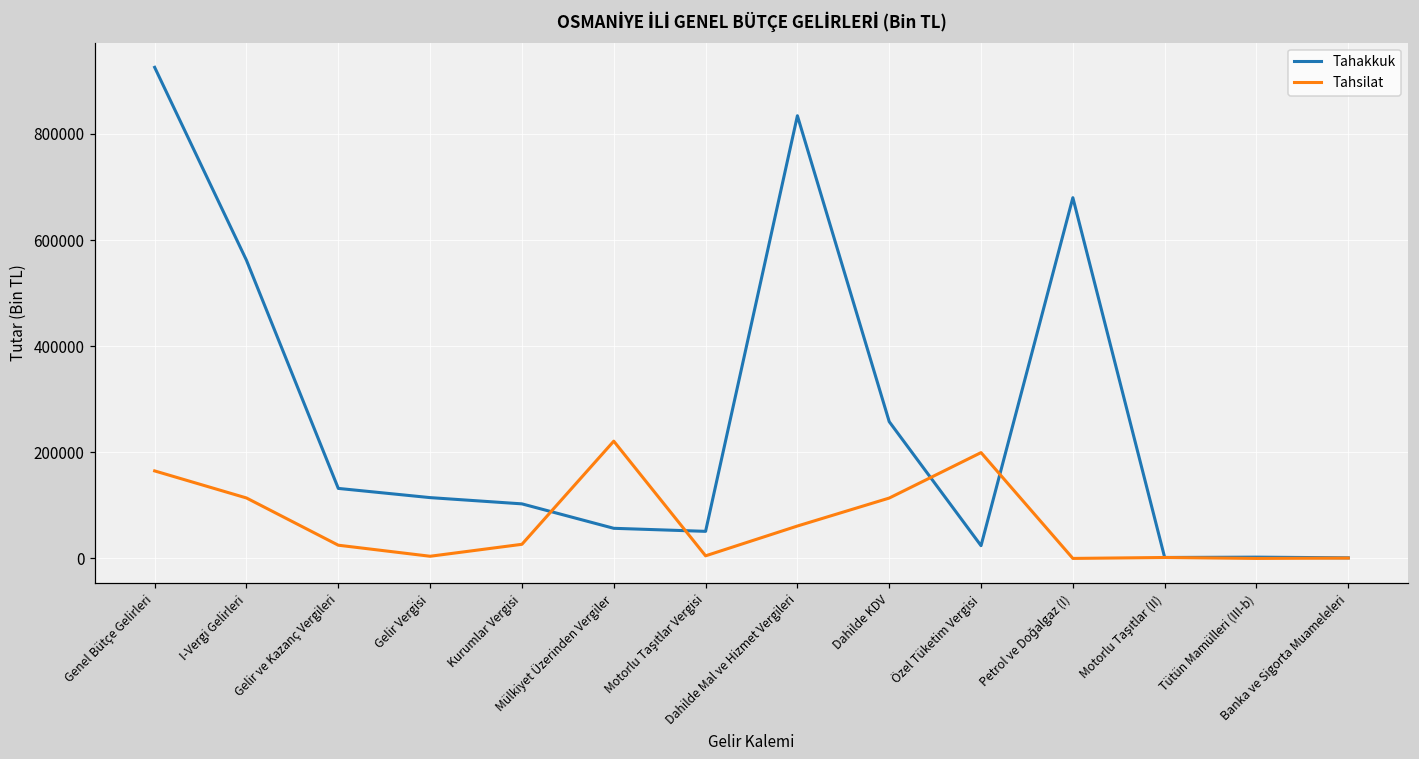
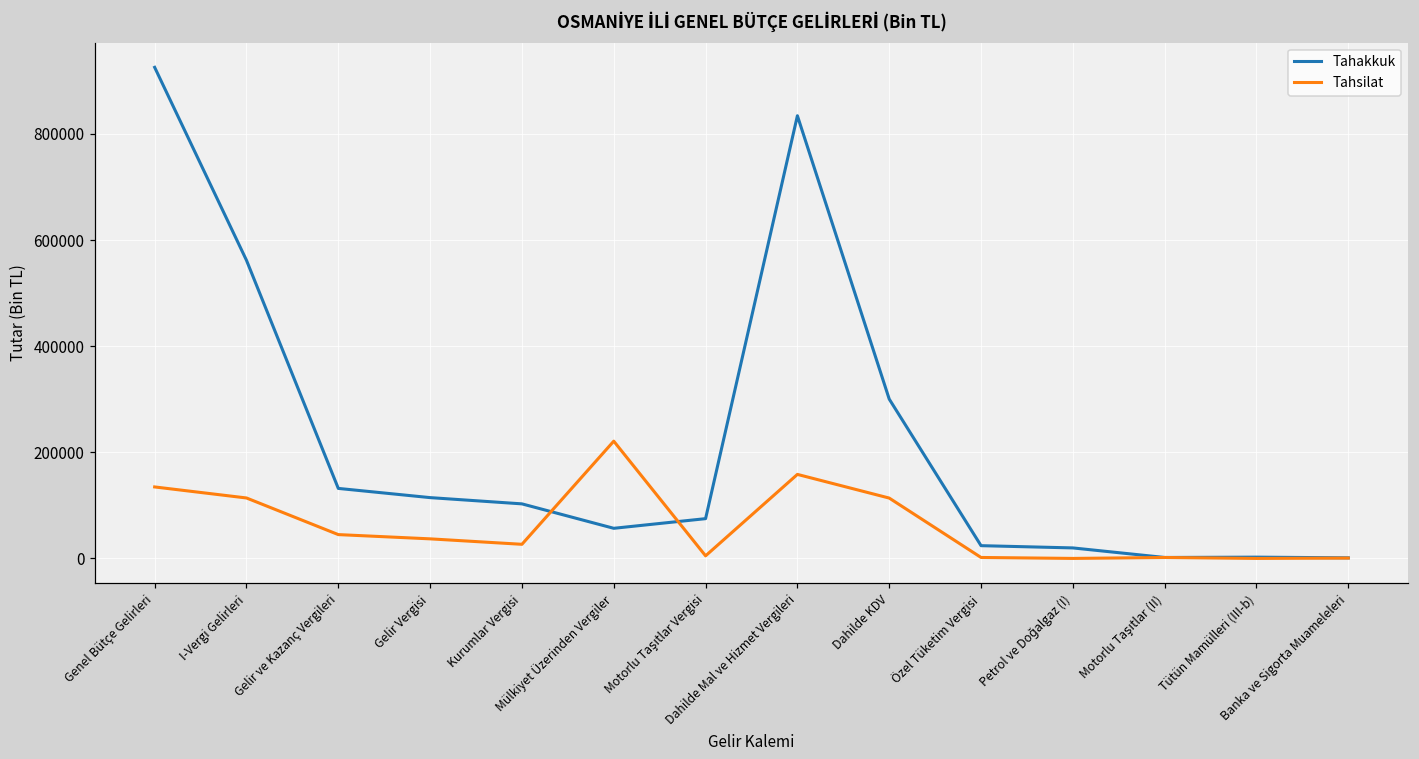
Tahsilat, Genel Bütçe Gelirleri: 160000 -> 130000
Tahsilat, Gelir ve Kazanç Vergileri: 20000 -> 40000
Tahsilat, Gelir Vergisi: 0 -> 40000
Tahakkuk, Motorlu Taşıtlar Vergisi: 50000 -> 70000
Tahsilat, Dahilde Mal ve Hizmet Vergileri: 60000 -> 160000
Tahakkuk, Dahilde KDV: 260000 -> 300000
Tahsilat, Özel Tüketim Vergisi: 200000 -> 0
Tahakkuk, Petrol ve Doğalgaz (I): 680000 -> 20000
